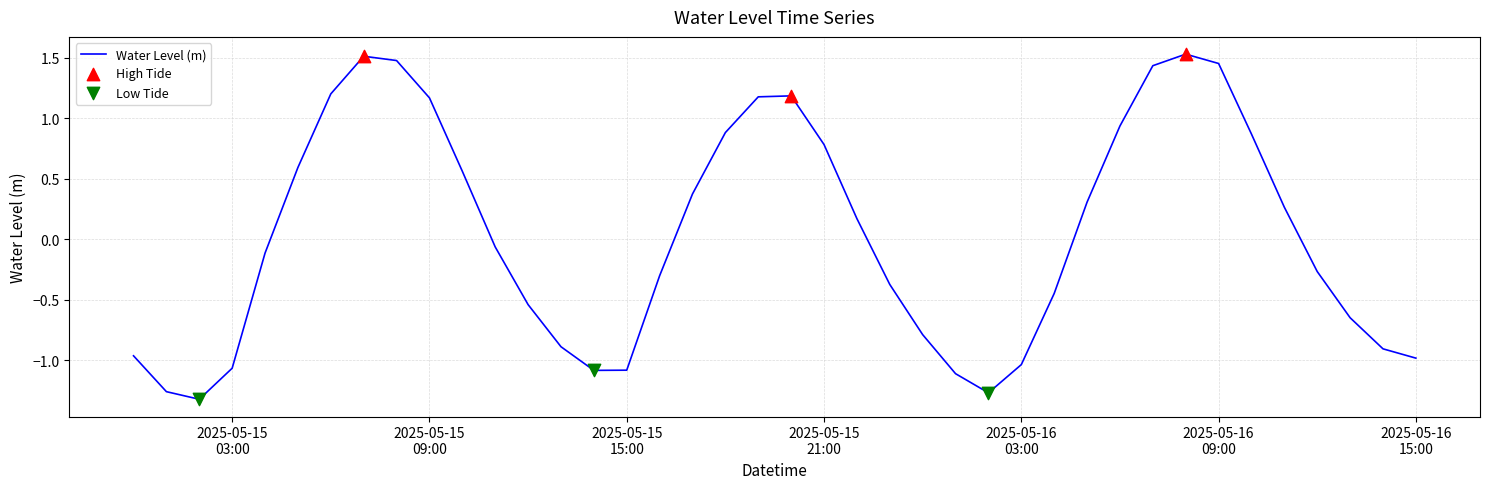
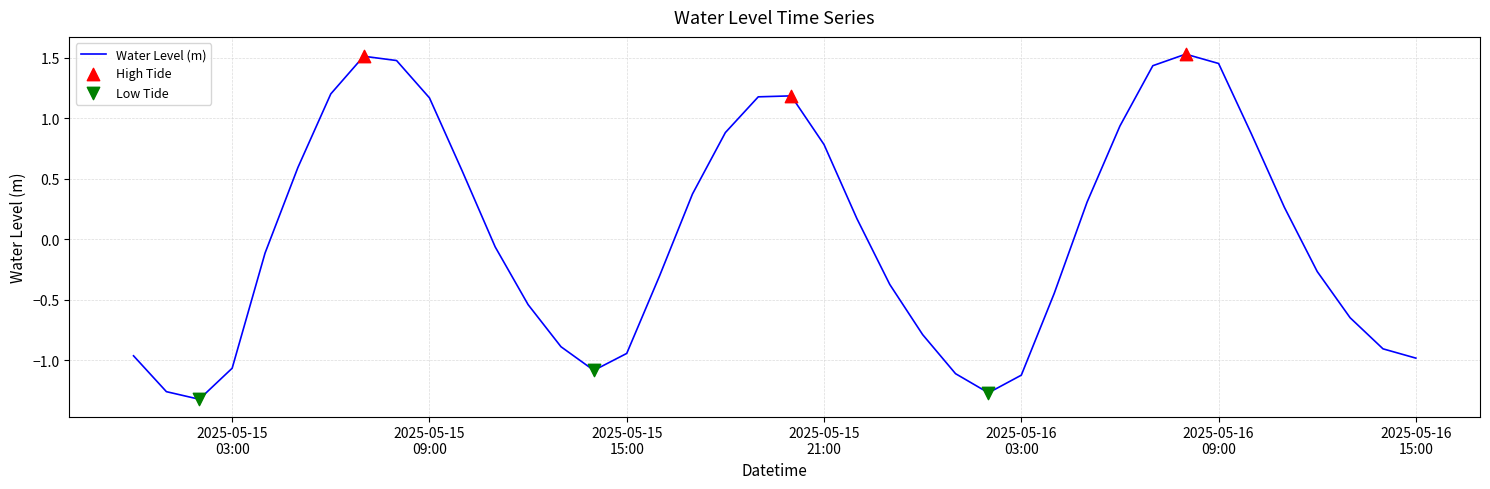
Water Level (m), 2025-05-15 15:00: -1.08 -> -0.94
Water Level (m), 2025-05-16 03:00: -1.04 -> -1.12
